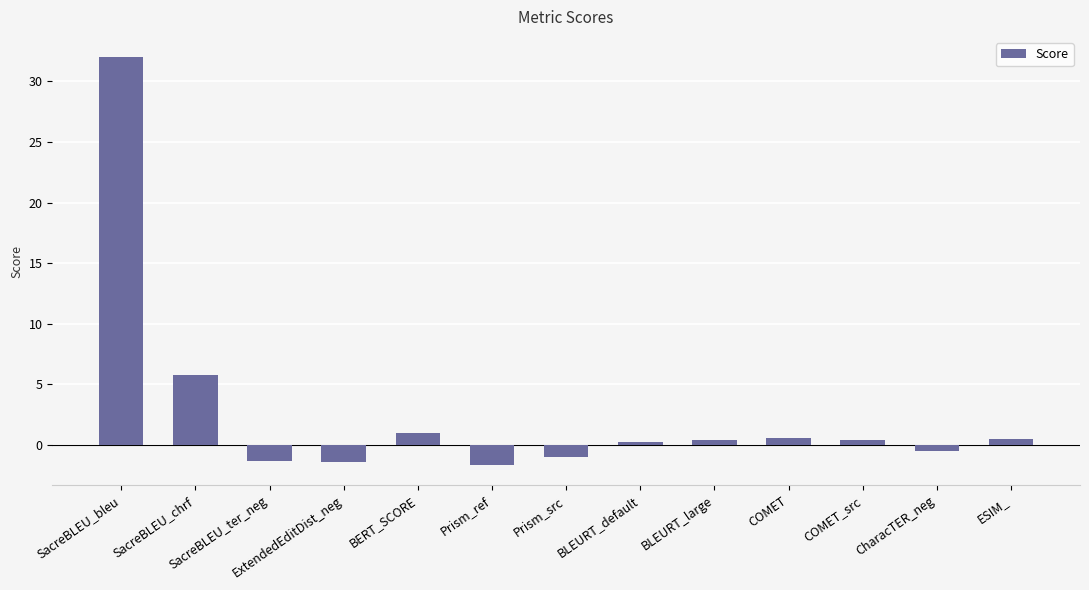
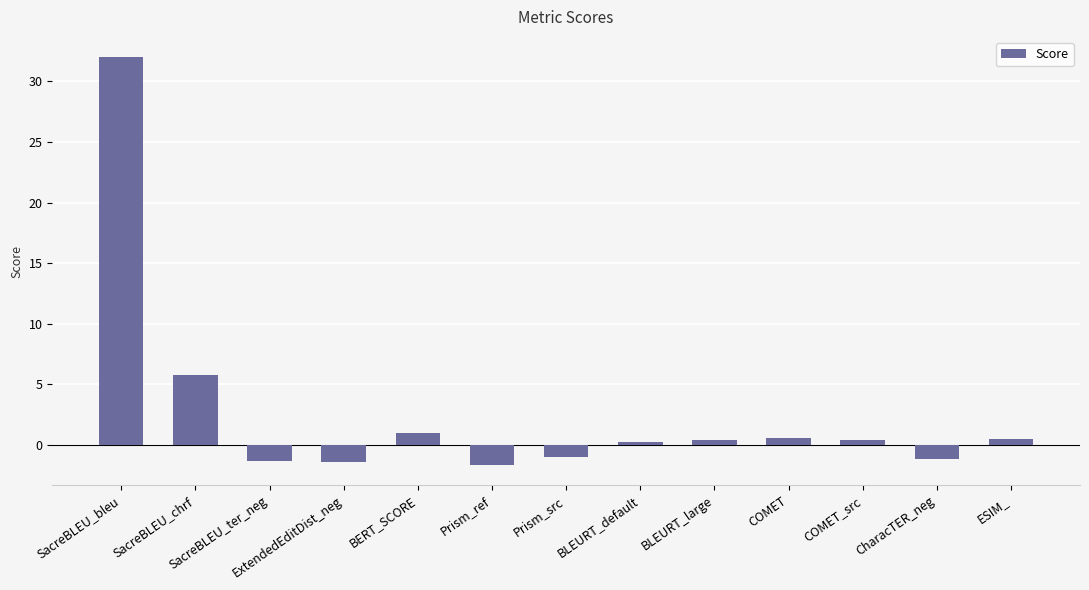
CharacTER_neg: -0.5 -> -1.2
